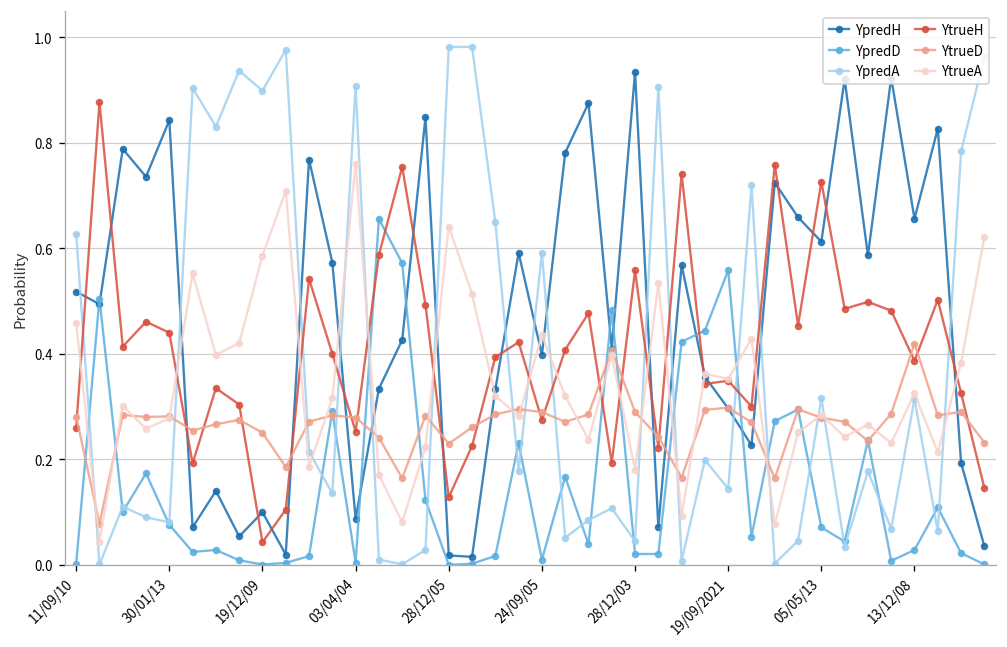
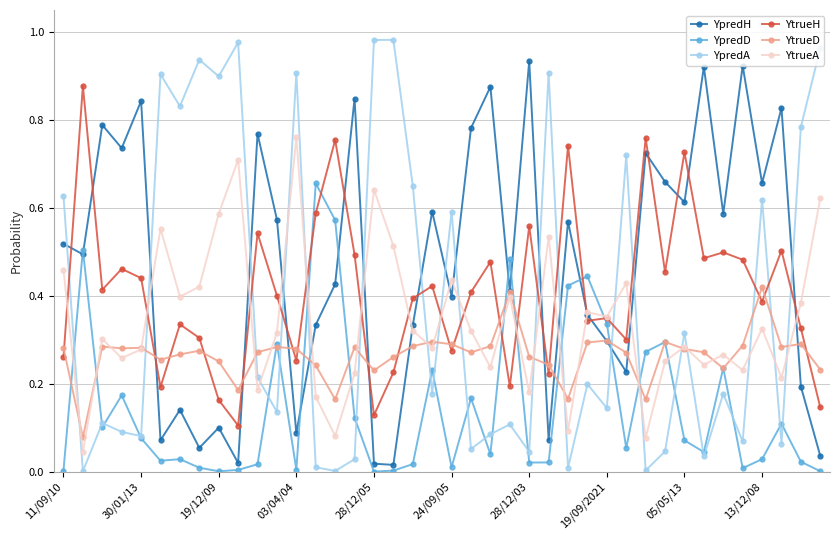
YtrueH, 19/12/09: 0.04 -> 0.16
YtrueD, 28/12/03: 0.29 -> 0.26
YpredD, 19/09/2021: 0.56 -> 0.34
YpredA, 13/12/08: 0.32 -> 0.62
